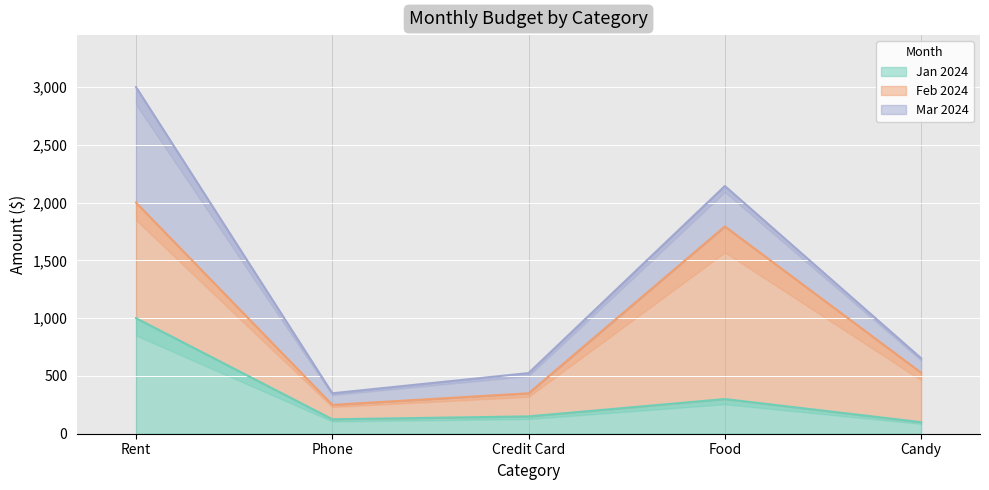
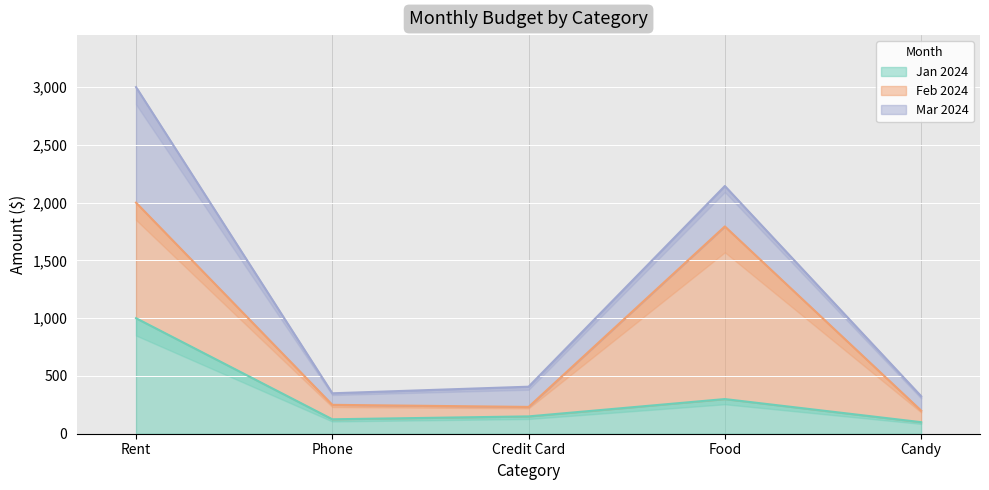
Feb 2024, Credit Card: 200 -> 80
Feb 2024, Candy: 430 -> 100
